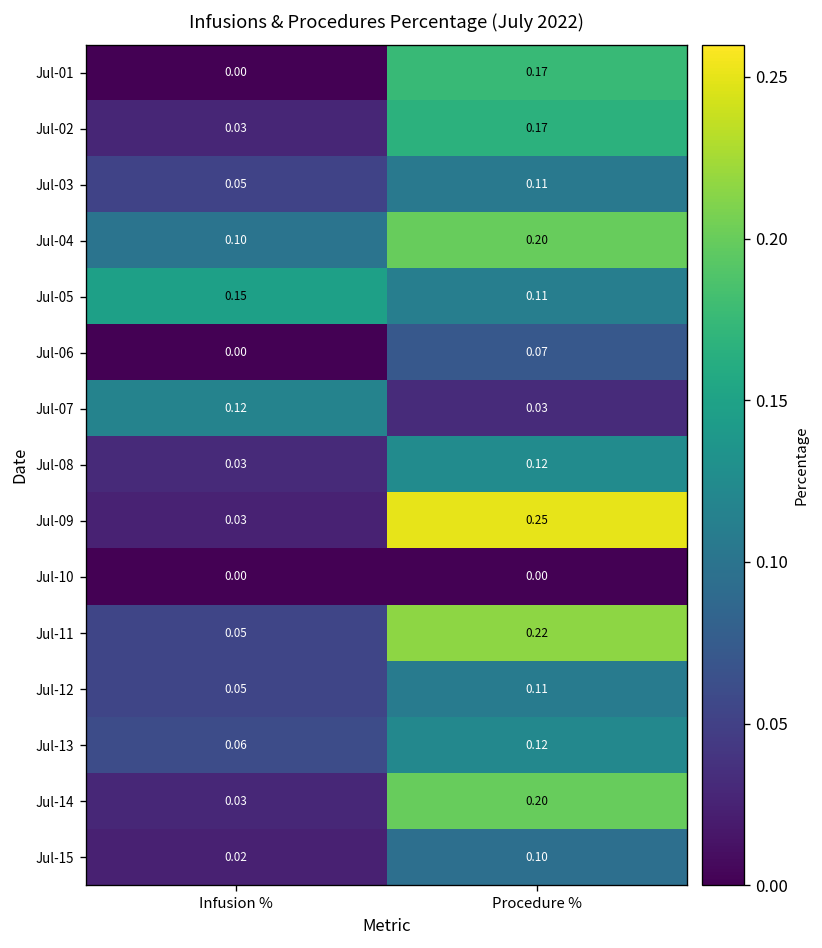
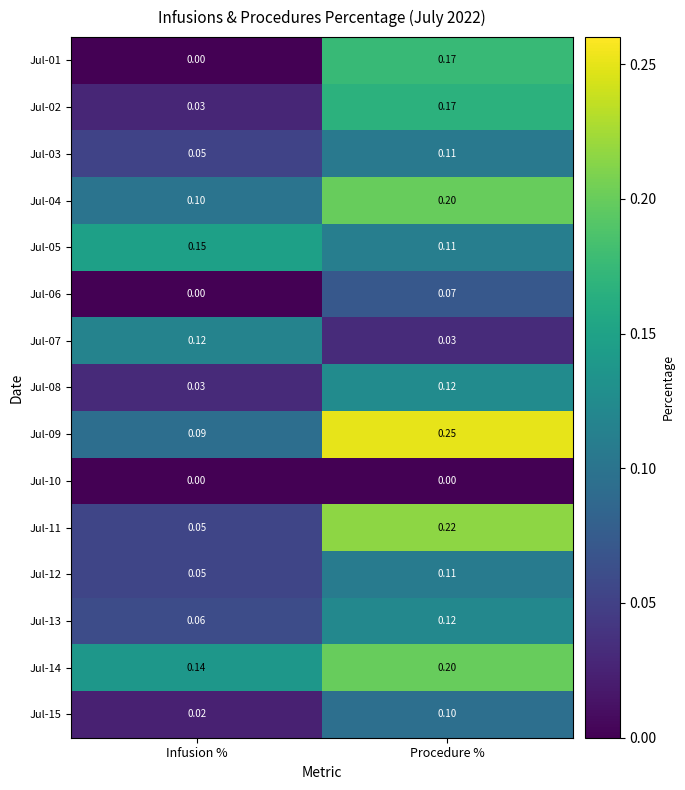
Jul-09, Infusion %: 0.03 -> 0.09
Jul-14, Infusion %: 0.03 -> 0.14
